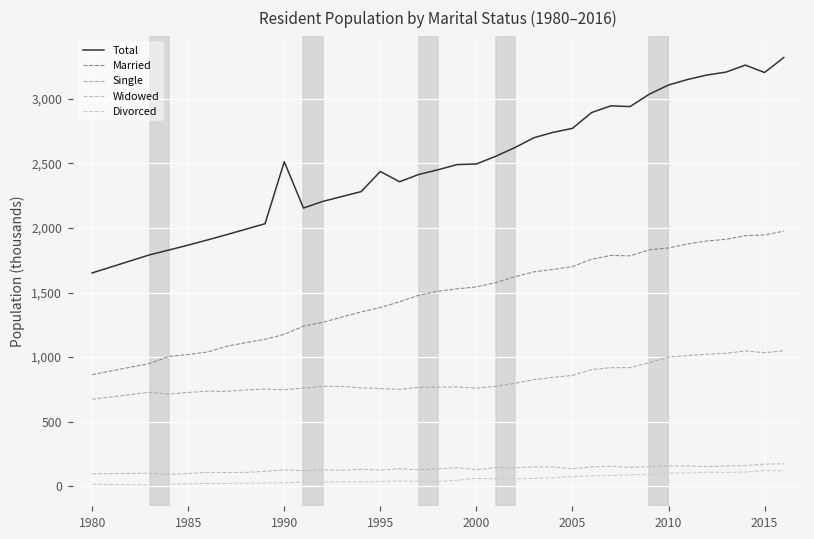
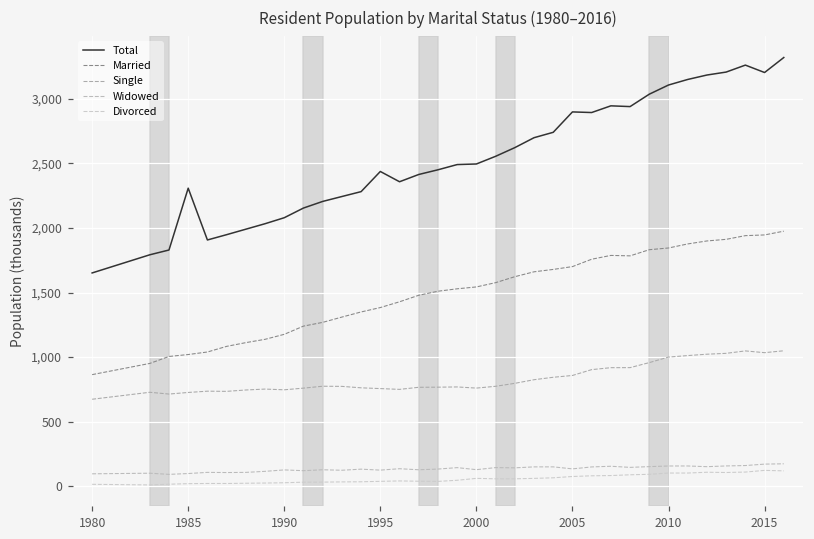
Total, 1985: 1,870 -> 2,310
Total, 1990: 2,510 -> 2,080
Total, 2005: 2,770 -> 2,900
